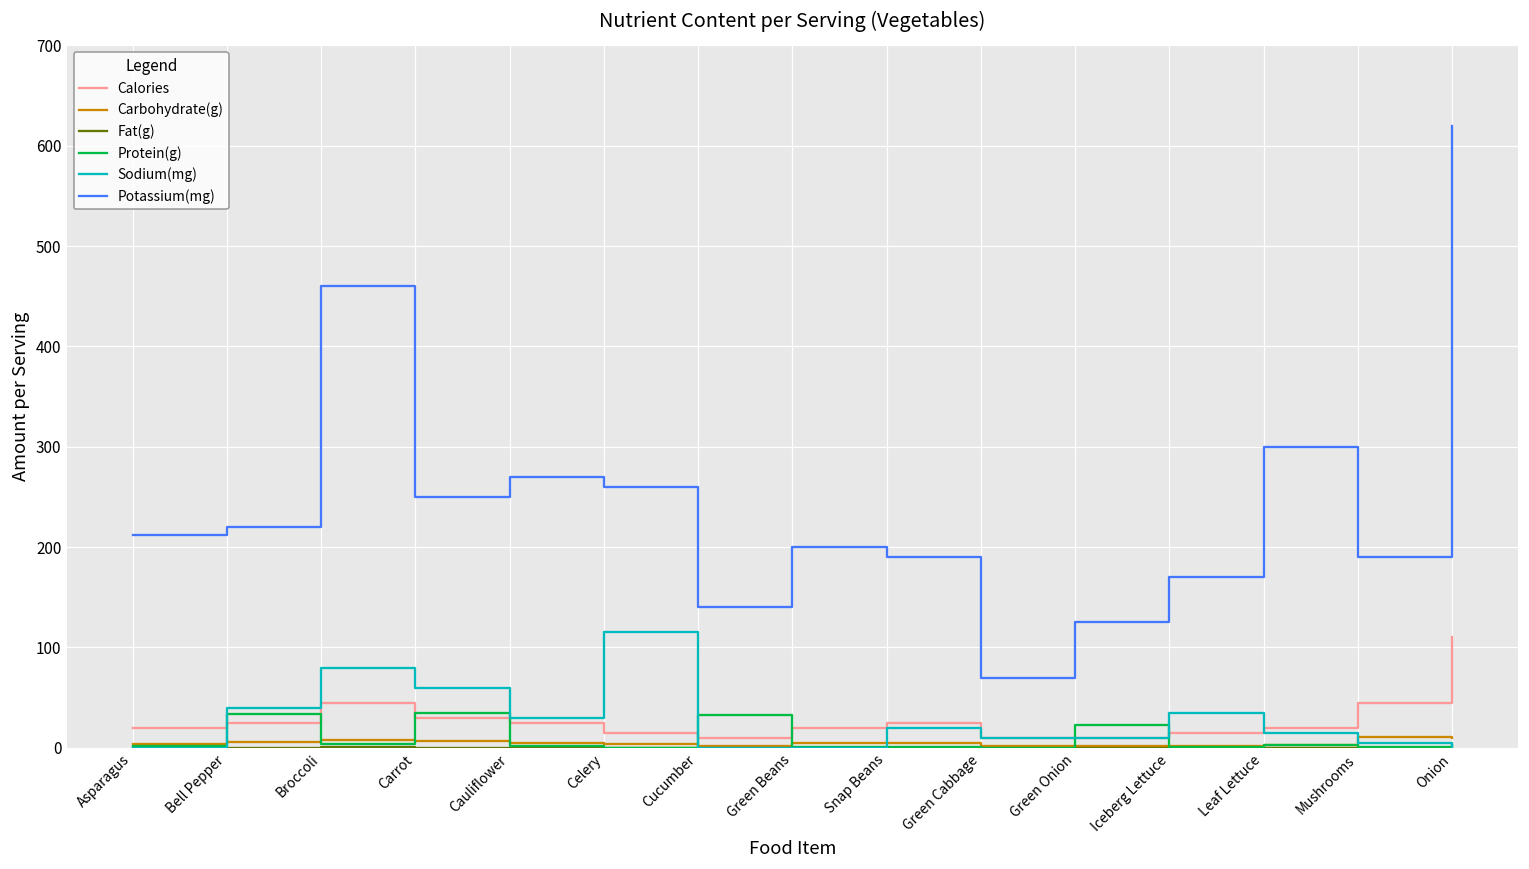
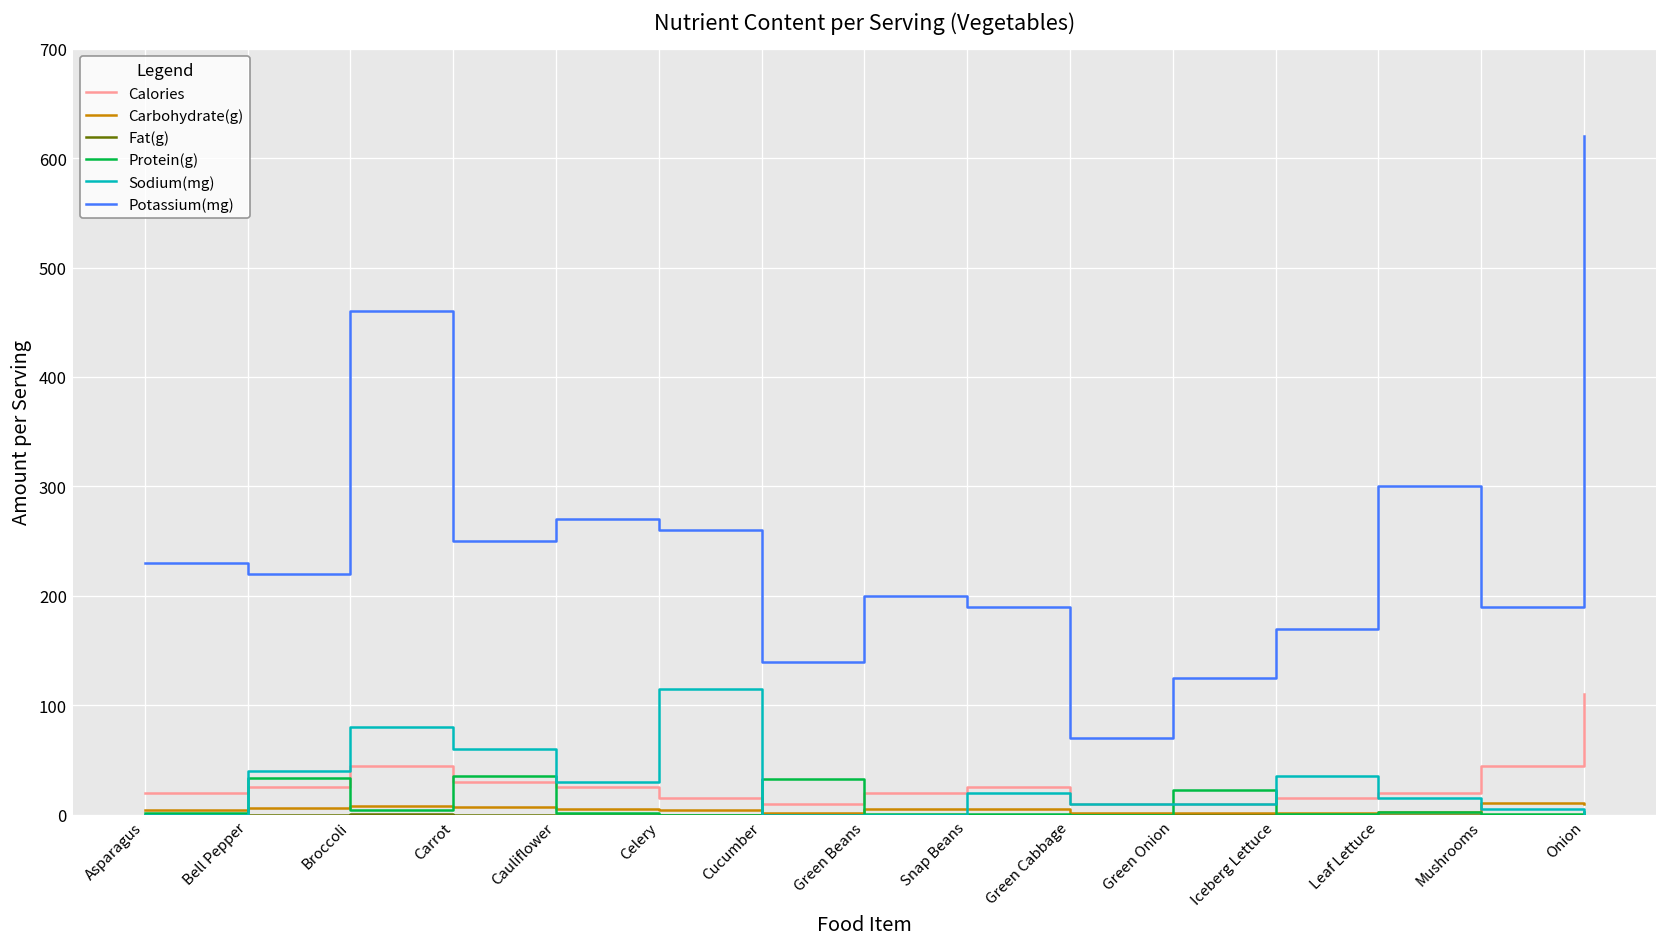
Potassium(mg), Asparagus: 210 -> 230
